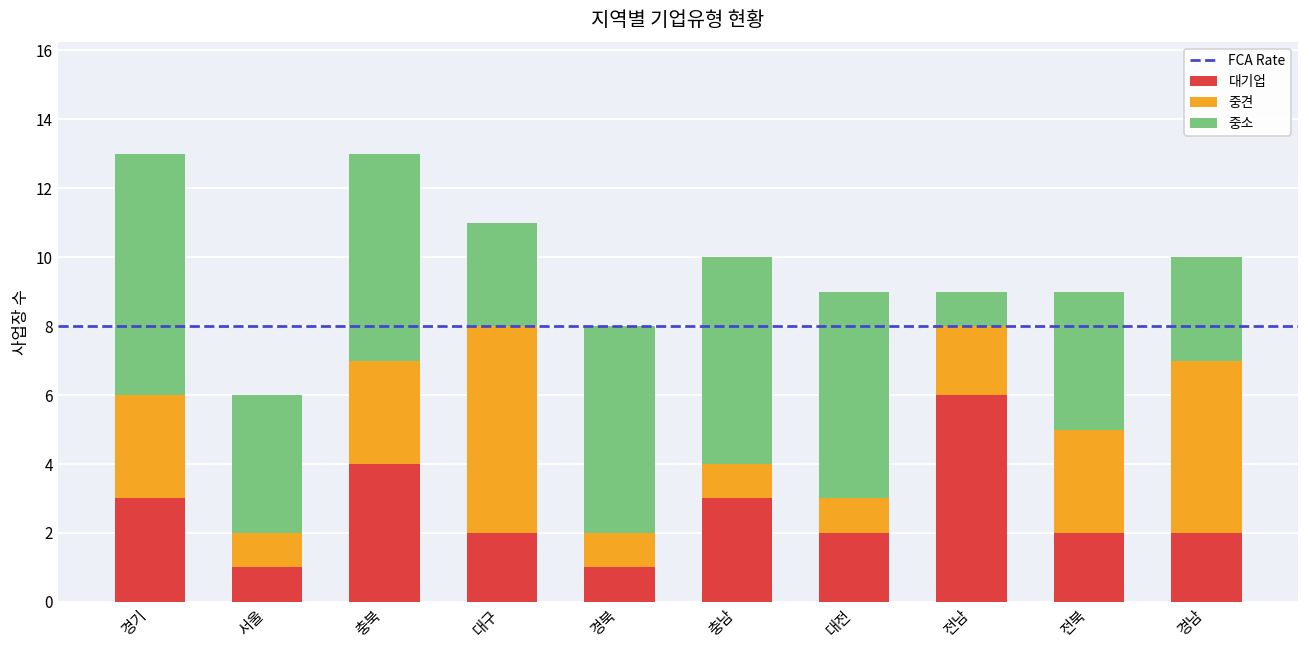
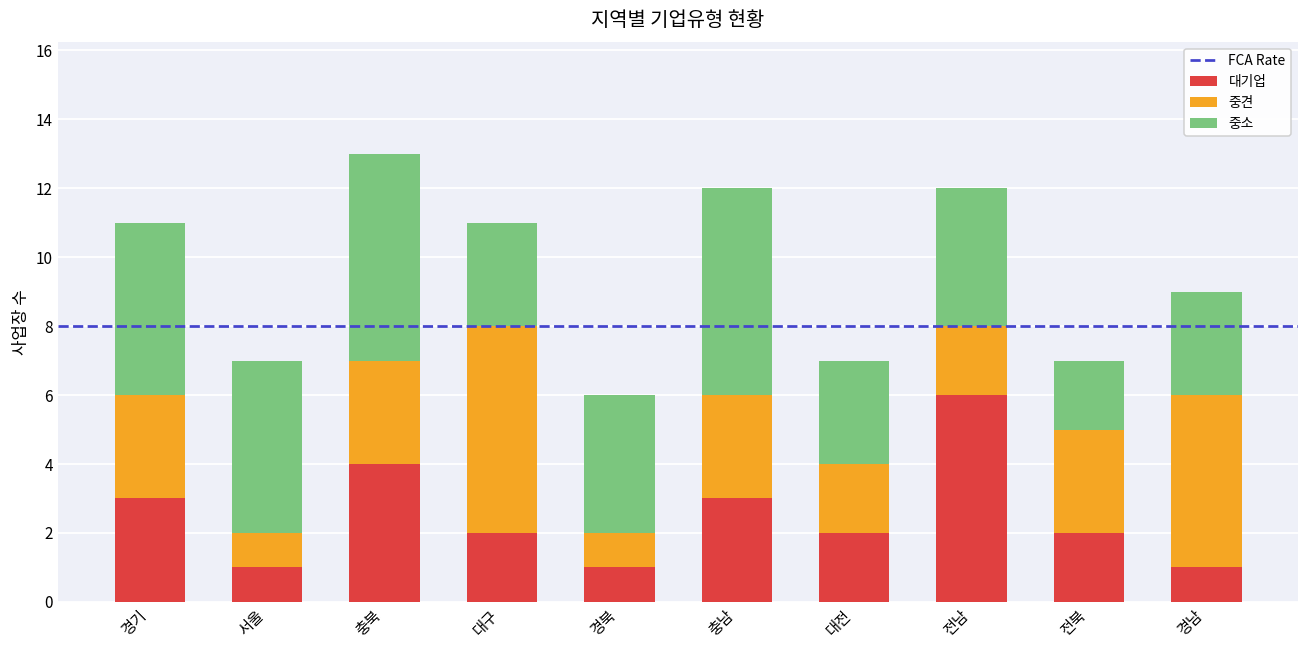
중소, 경기: 7 -> 5
중소, 서울: 4 -> 5
중소, 경북: 6 -> 4
중견, 충남: 1 -> 3
중견, 대전: 1 -> 2
중소, 대전: 6 -> 3
중소, 전남: 1 -> 4
중소, 전북: 4 -> 2
대기업, 경남: 2 -> 1
